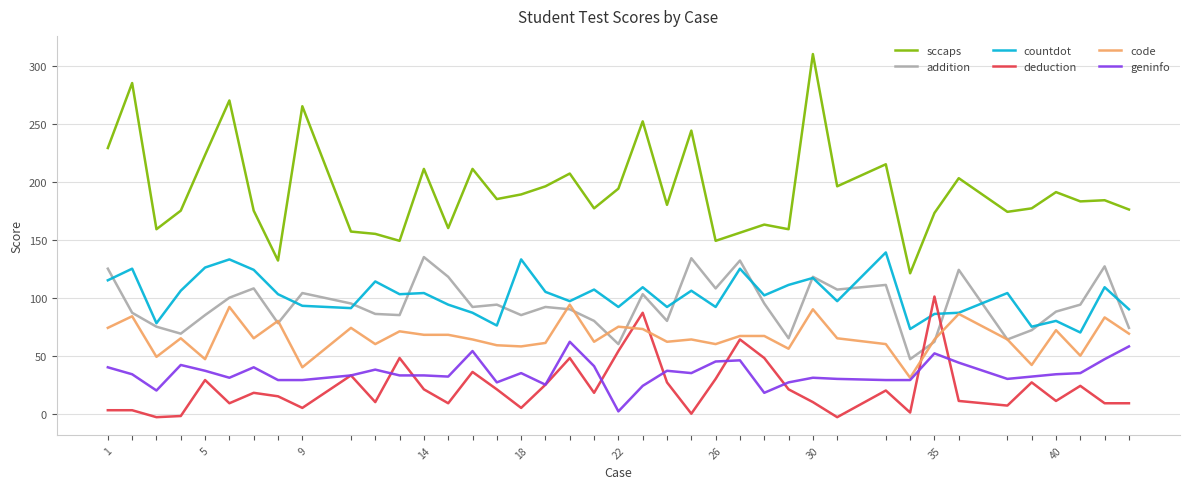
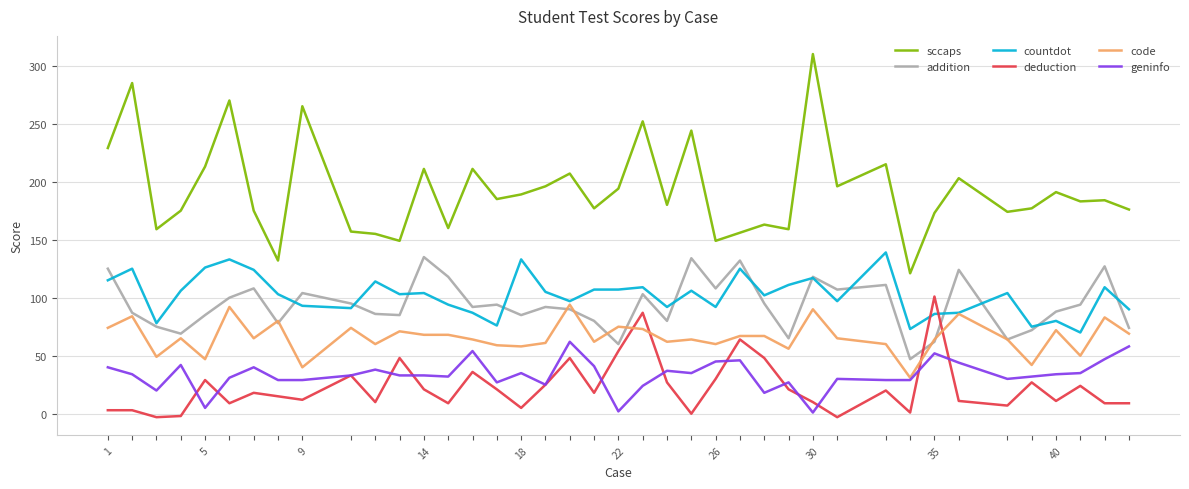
sccaps, 5: 223 -> 213
geninfo, 5: 37 -> 5
deduction, 9: 5 -> 12
countdot, 22: 92 -> 107
geninfo, 30: 31 -> 1
